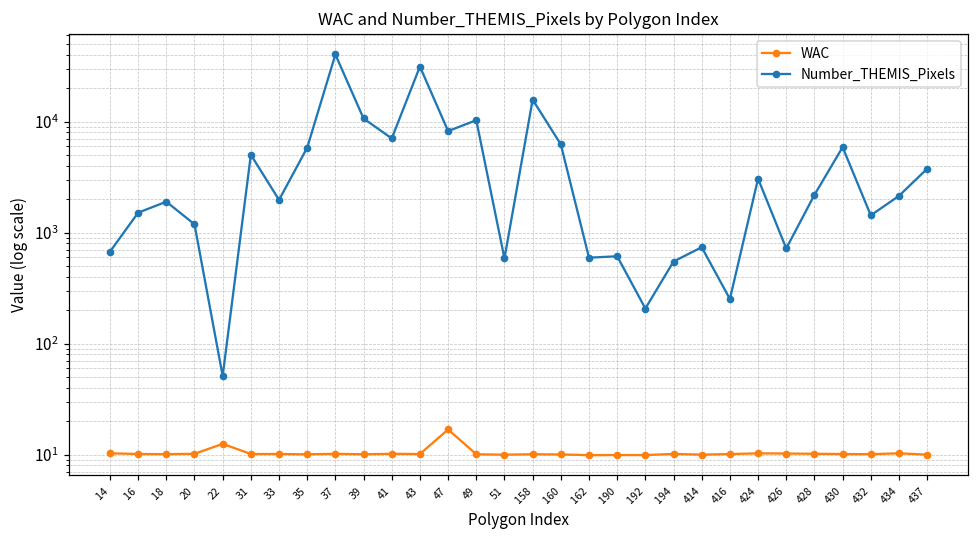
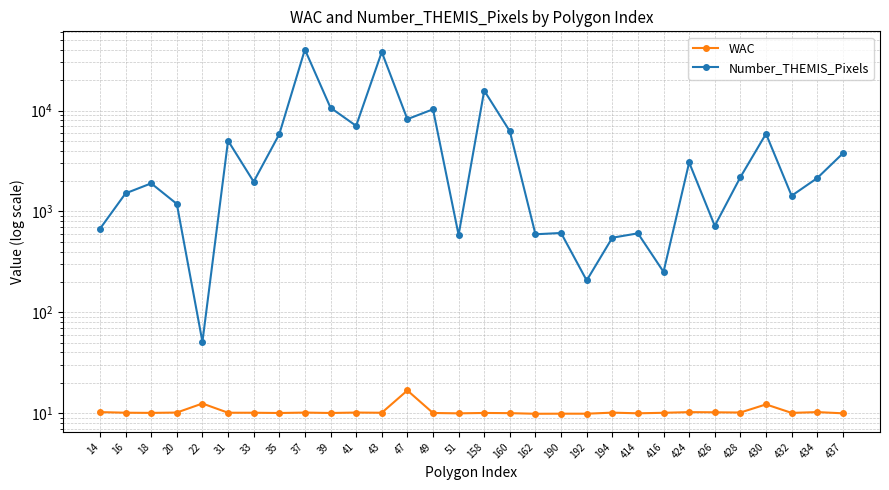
Number_THEMIS_Pixels, 43: 31000 -> 38000
Number_THEMIS_Pixels, 414: 700 -> 600
WAC, 430: 10 -> 12
